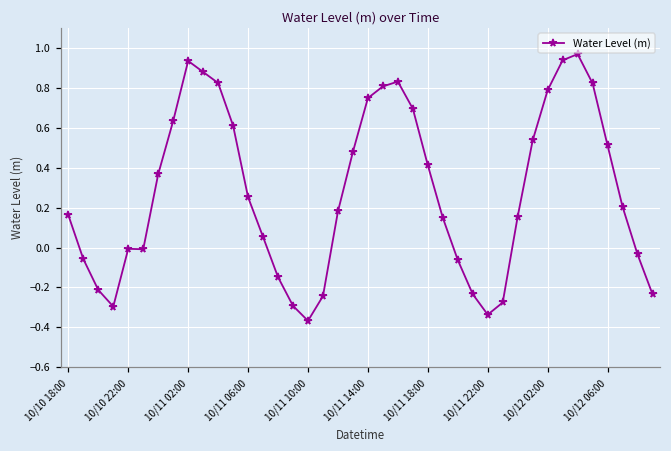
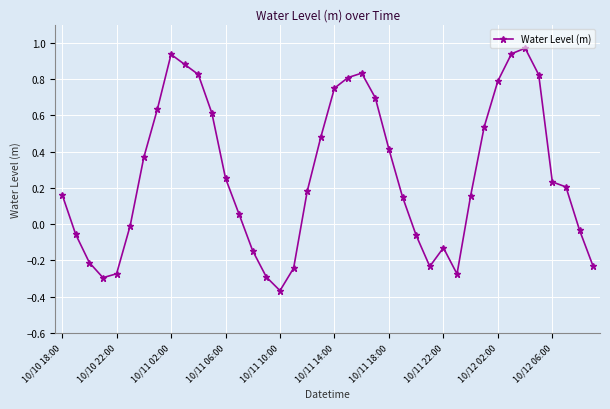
10/10 22:00: -0.01 -> -0.27
10/11 22:00: -0.34 -> -0.13
10/12 06:00: 0.51 -> 0.23
